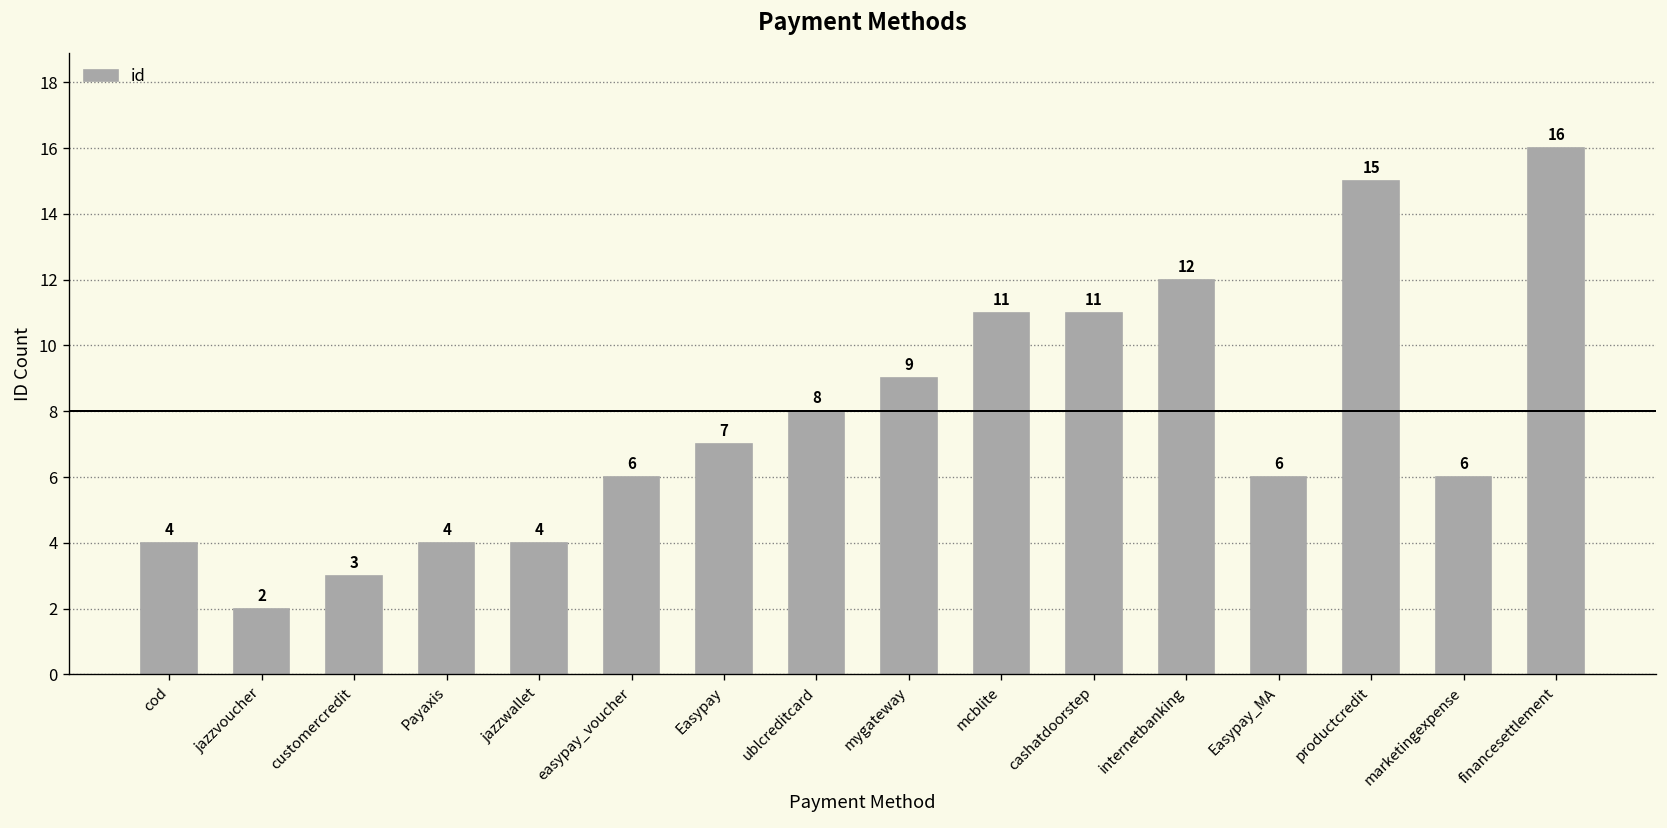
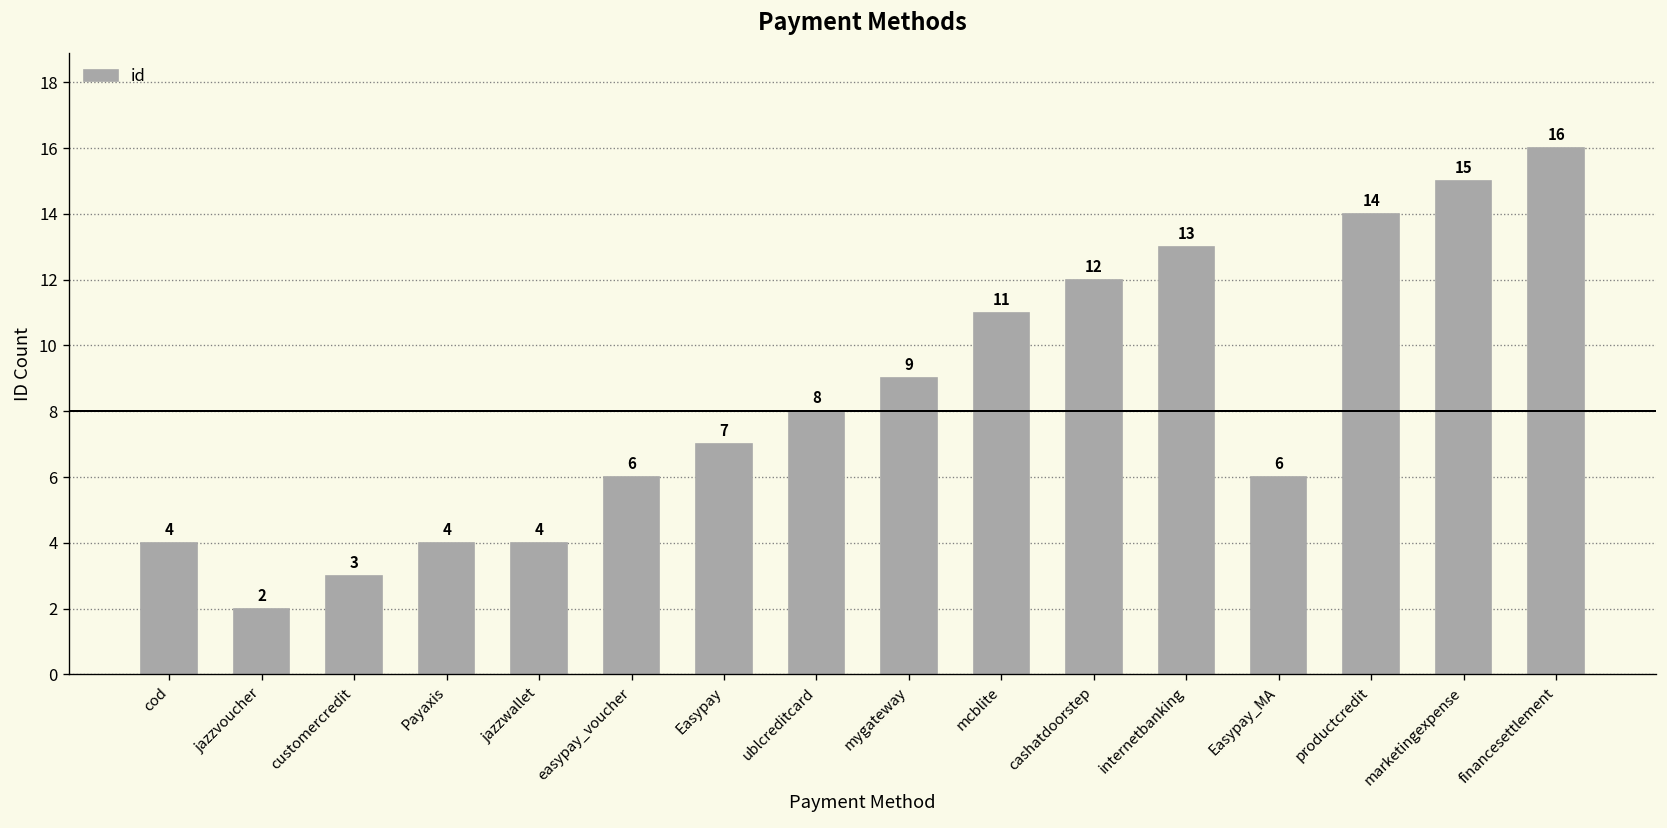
cashatdoorstep: 11 -> 12
internetbanking: 12 -> 13
productcredit: 15 -> 14
marketingexpense: 6 -> 15
